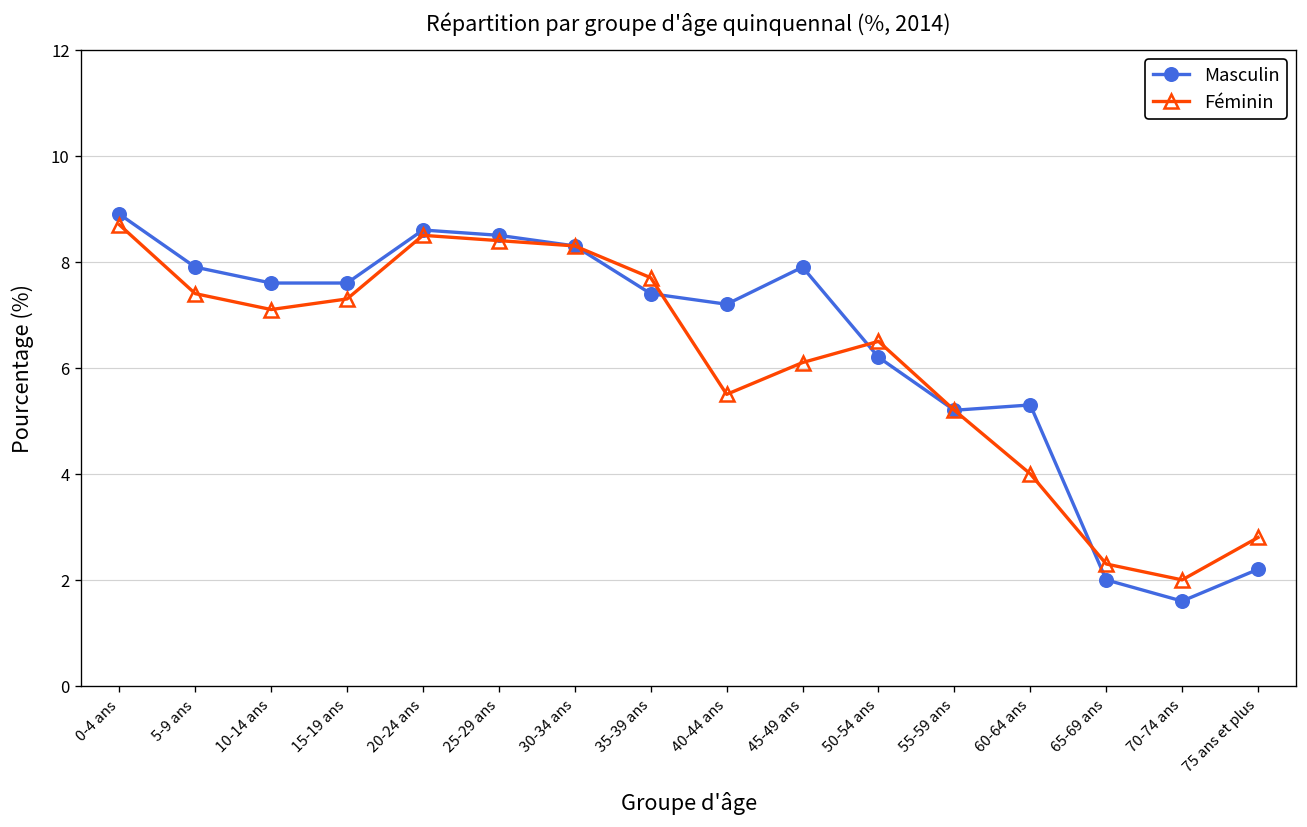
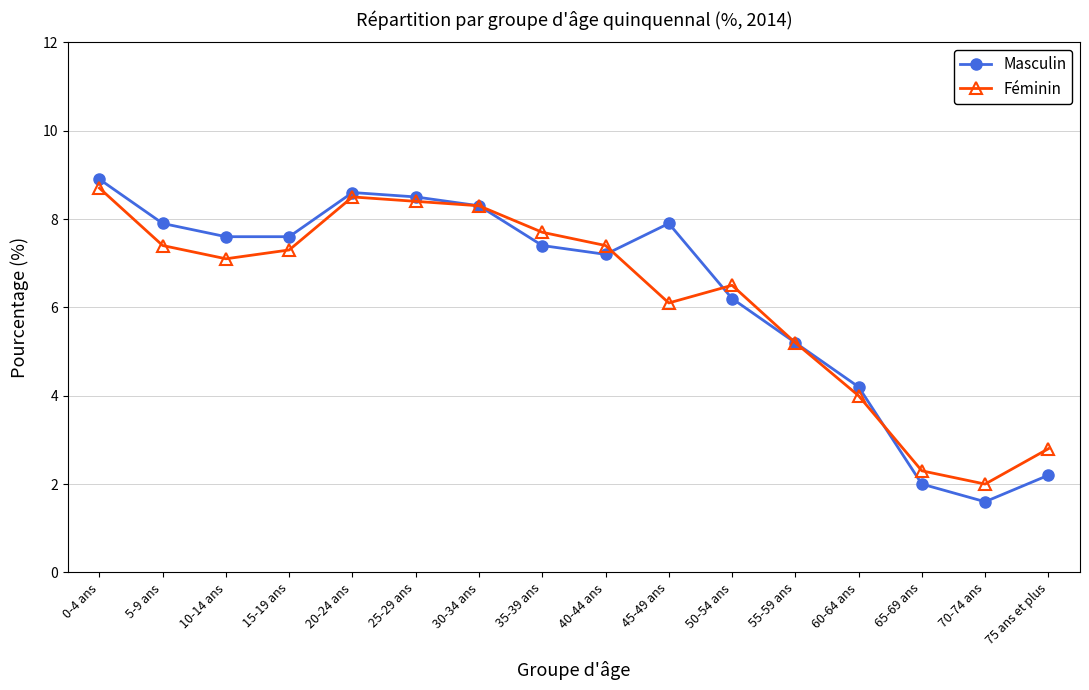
Féminin, 40-44 ans: 5.5 -> 7.4
Masculin, 60-64 ans: 5.3 -> 4.2
